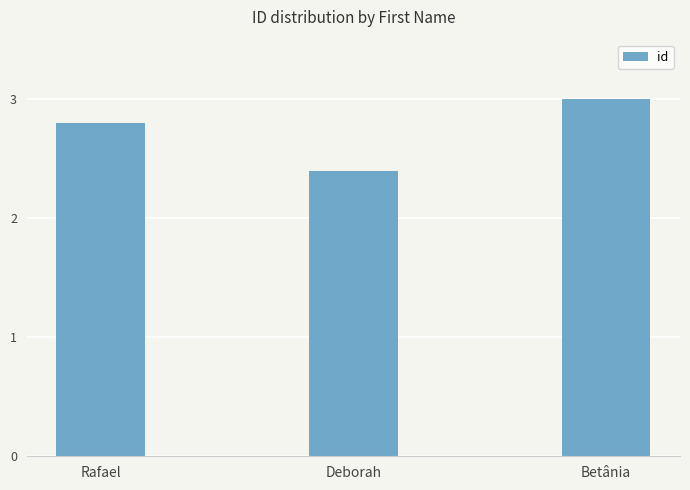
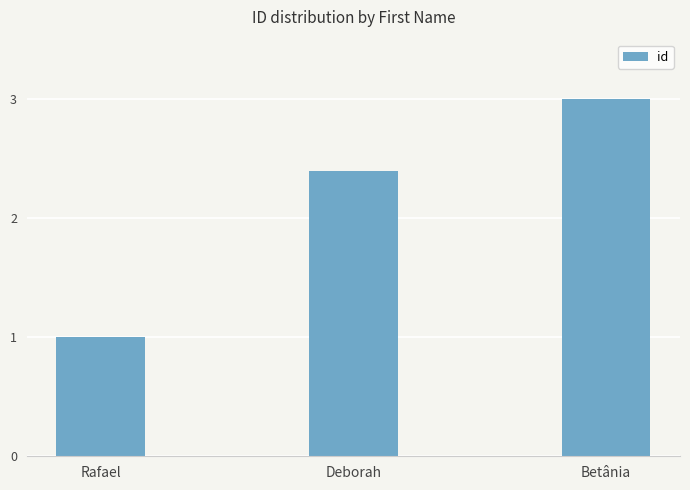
Rafael: 2.8 -> 1.0
